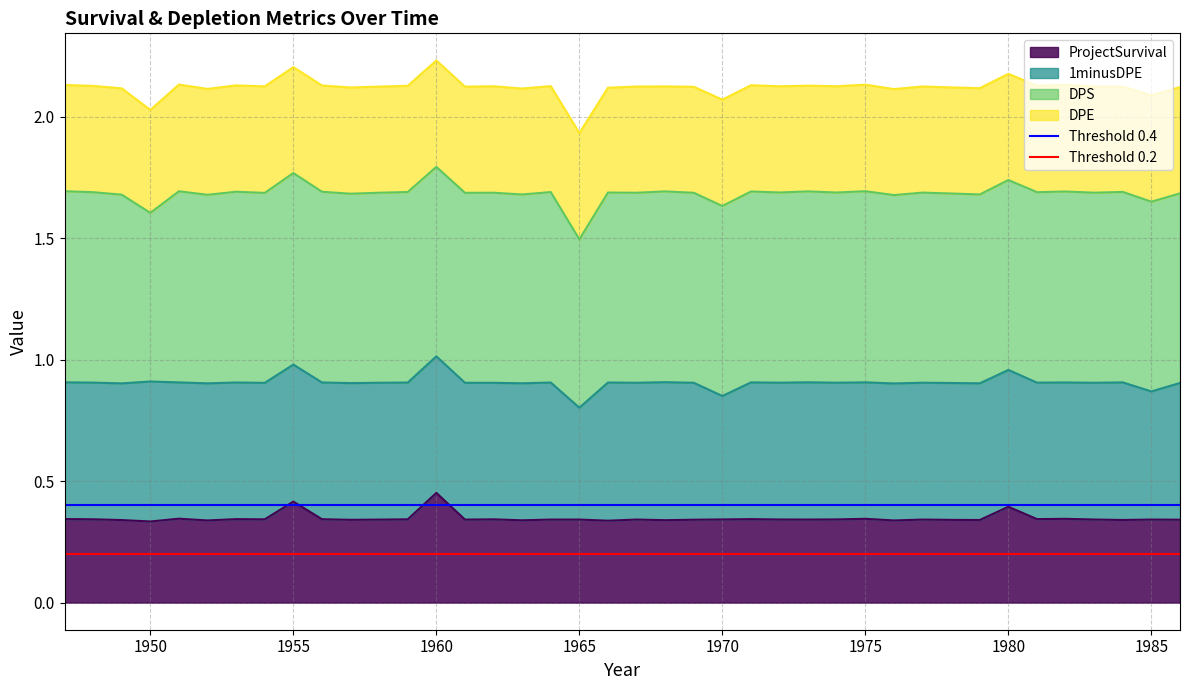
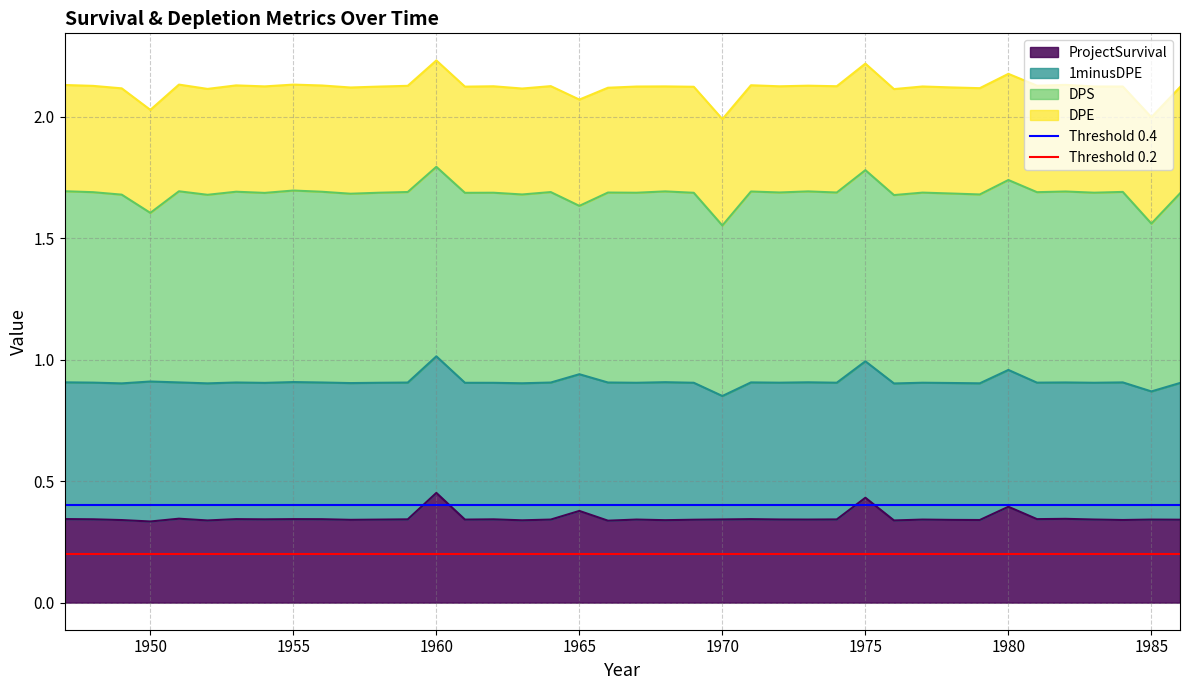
ProjectSurvival, 1955: 0.42 -> 0.34
ProjectSurvival, 1965: 0.34 -> 0.38
1minusDPE, 1965: 0.46 -> 0.56
DPS, 1970: 0.78 -> 0.70
ProjectSurvival, 1975: 0.34 -> 0.43
DPS, 1985: 0.78 -> 0.69
